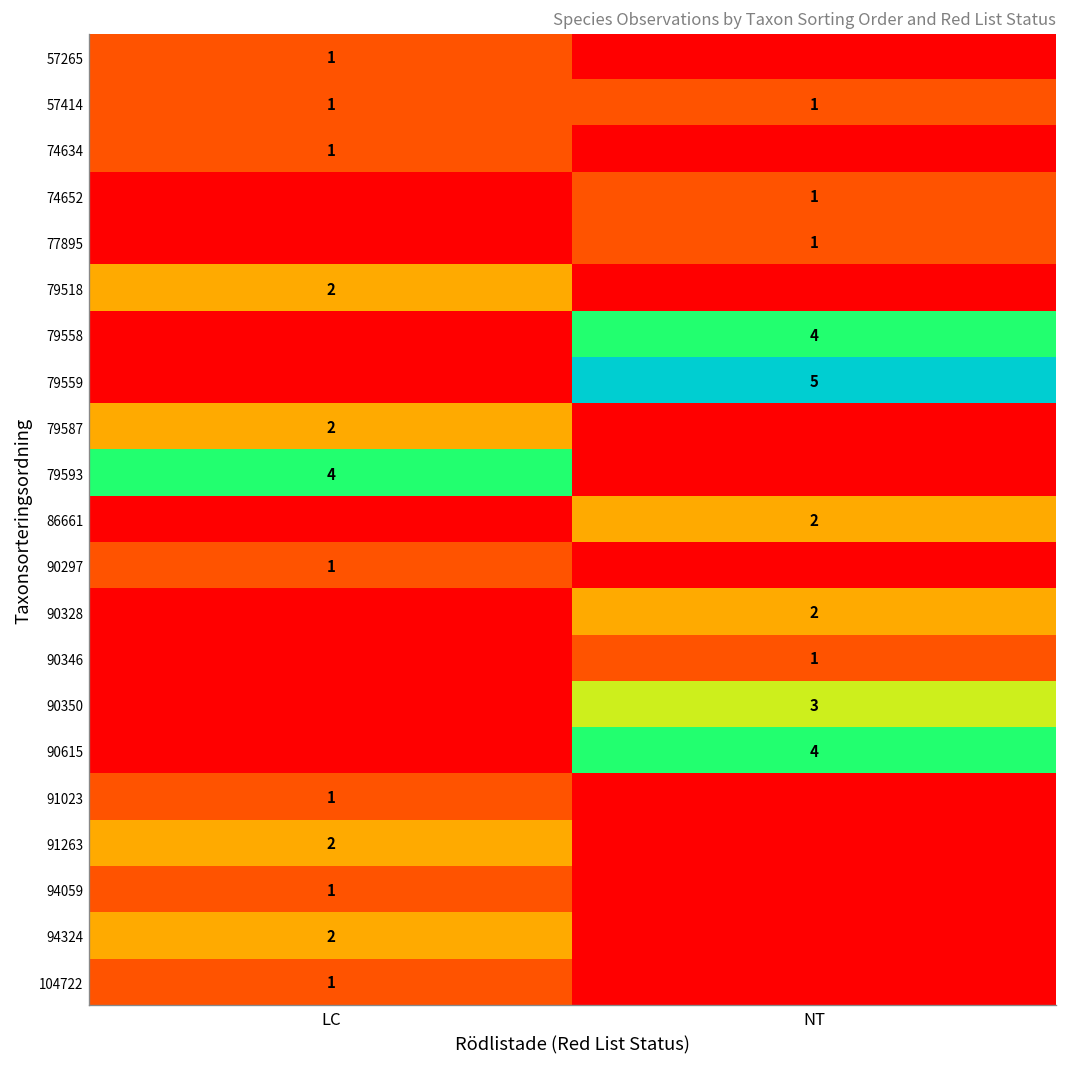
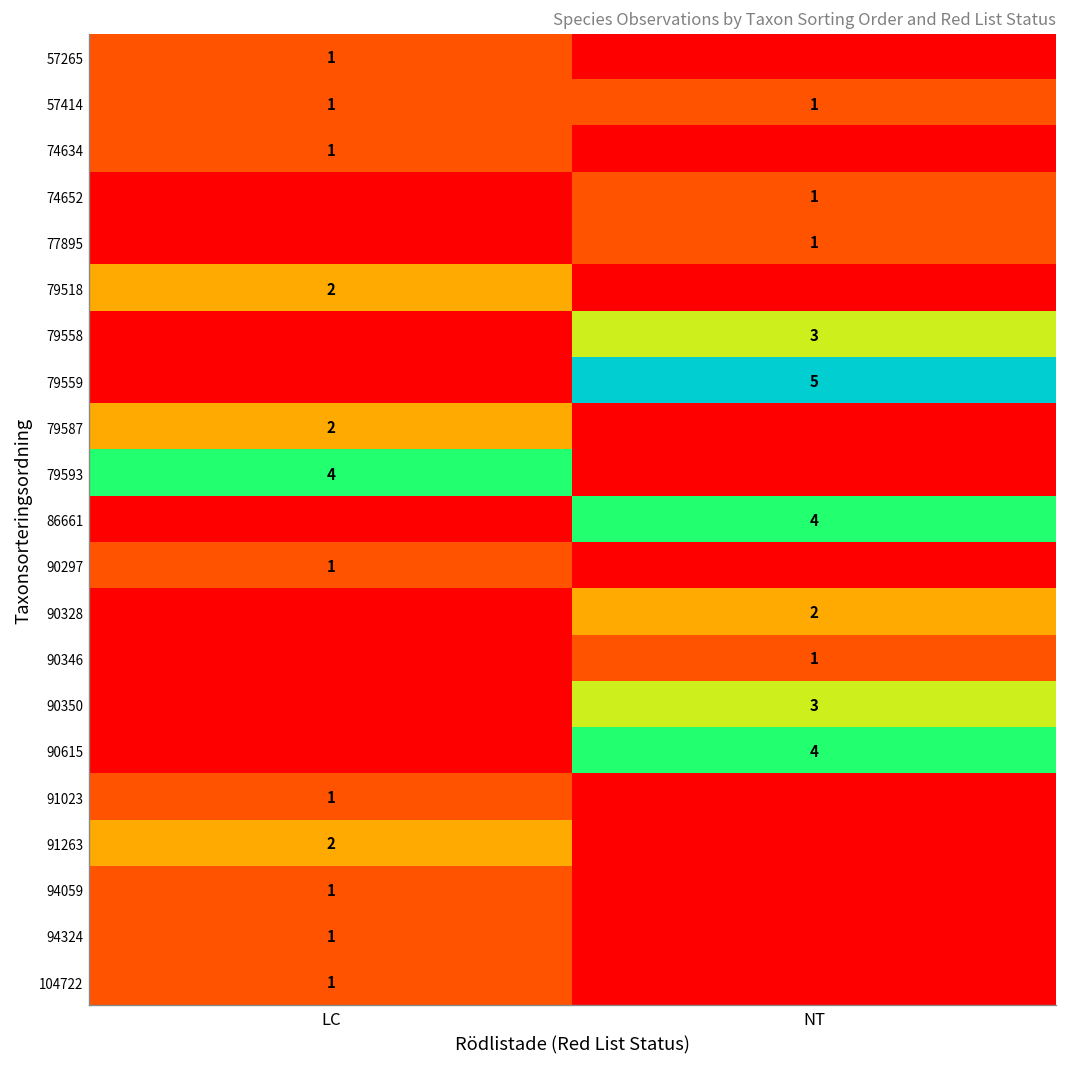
79558, NT: 4 -> 3
86661, NT: 2 -> 4
94324, LC: 2 -> 1
